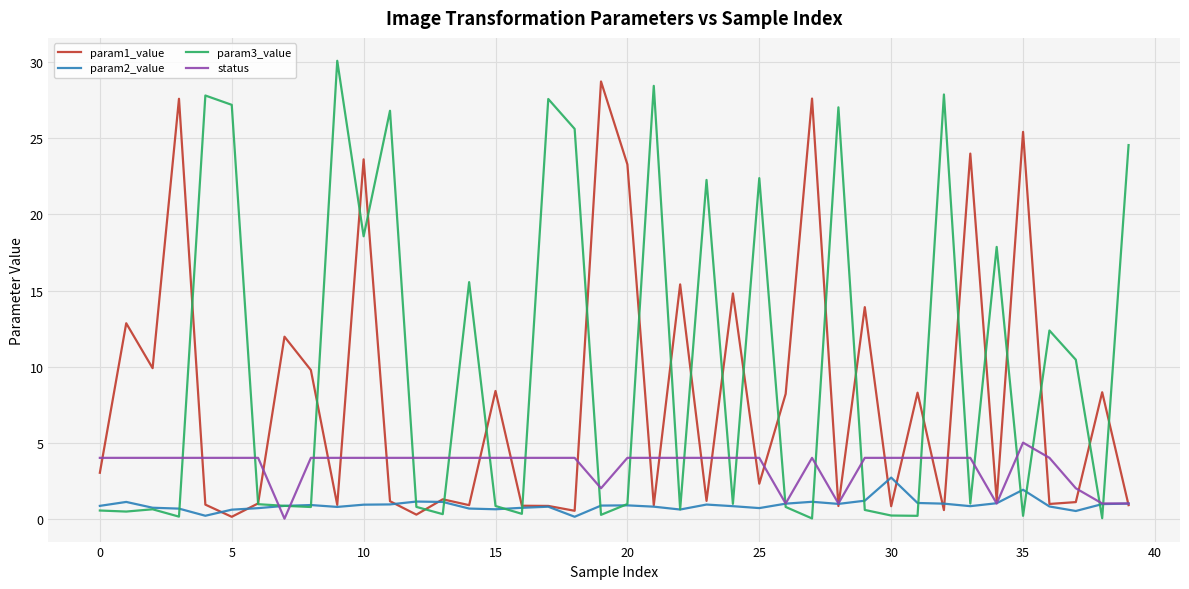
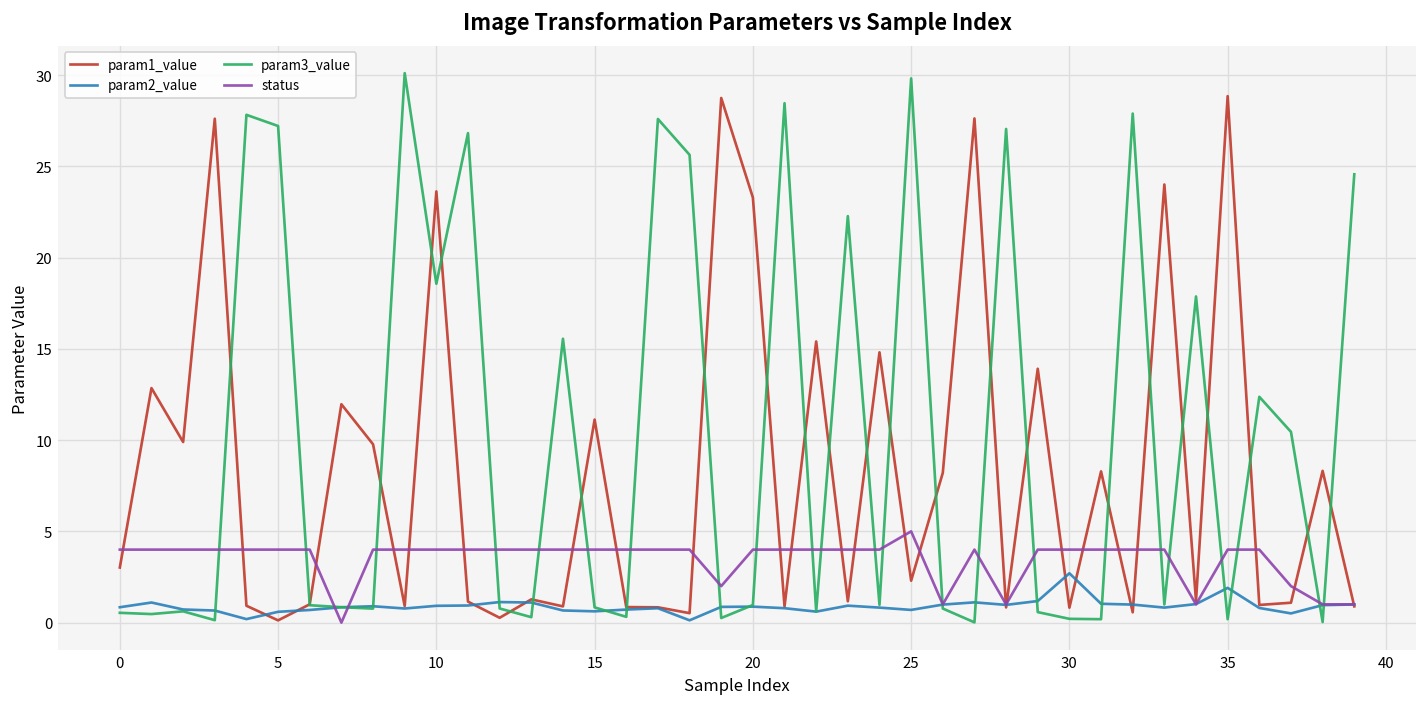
param1_value, 15: 8.4 -> 11.1
param3_value, 25: 22.4 -> 29.8
status, 25: 4 -> 5
param1_value, 35: 25.4 -> 28.8
status, 35: 5 -> 4
